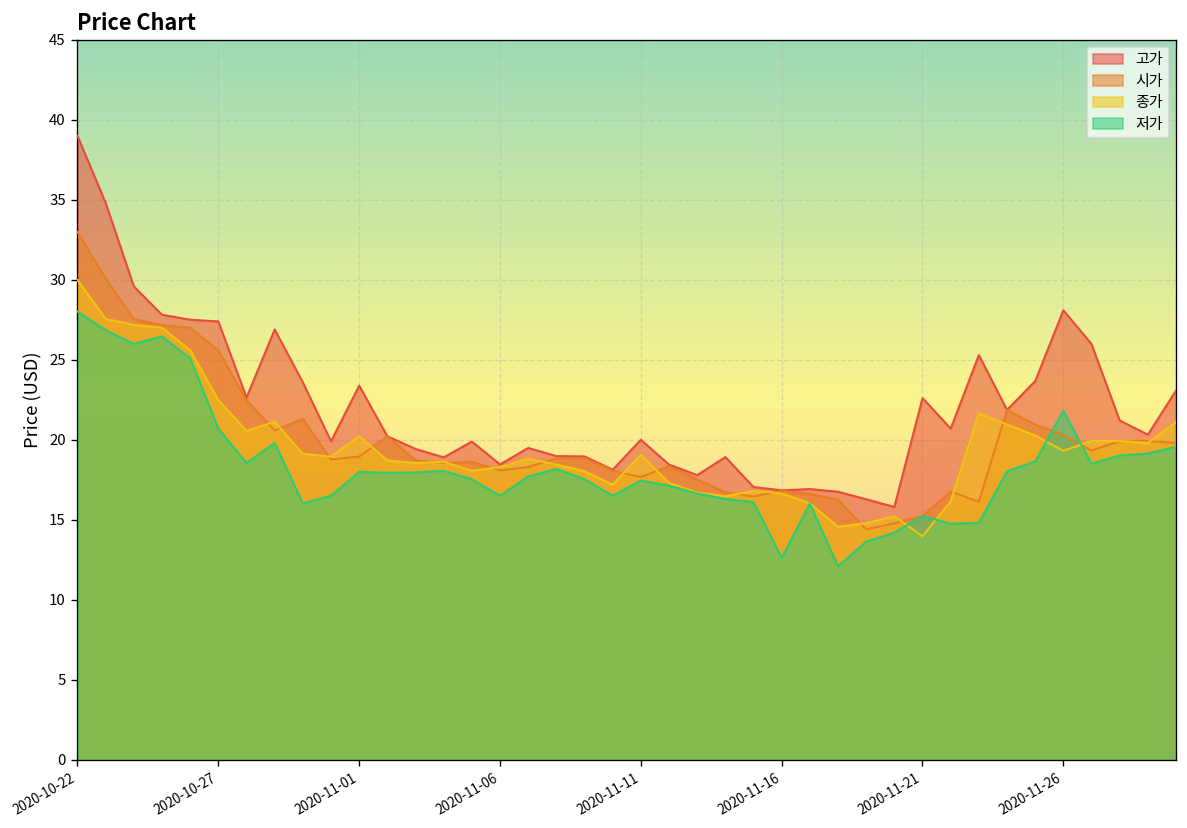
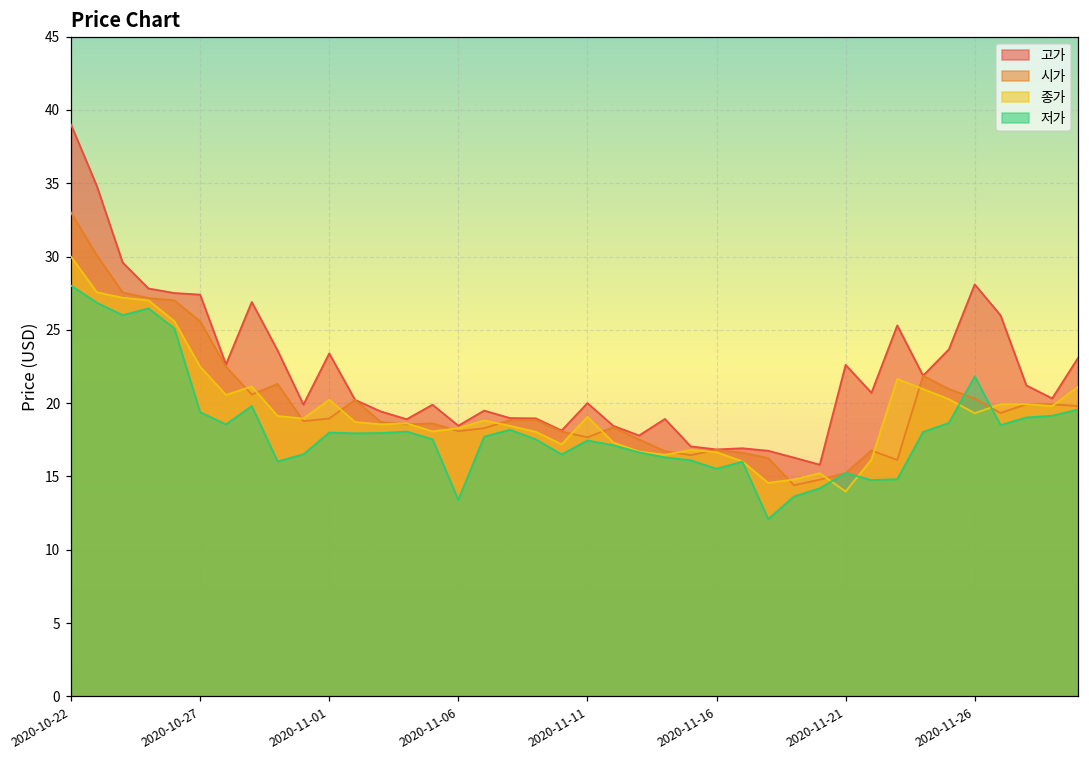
저가, 2020-10-27: 20.7 -> 19.4
저가, 2020-11-06: 16.5 -> 13.4
저가, 2020-11-16: 12.6 -> 15.5
